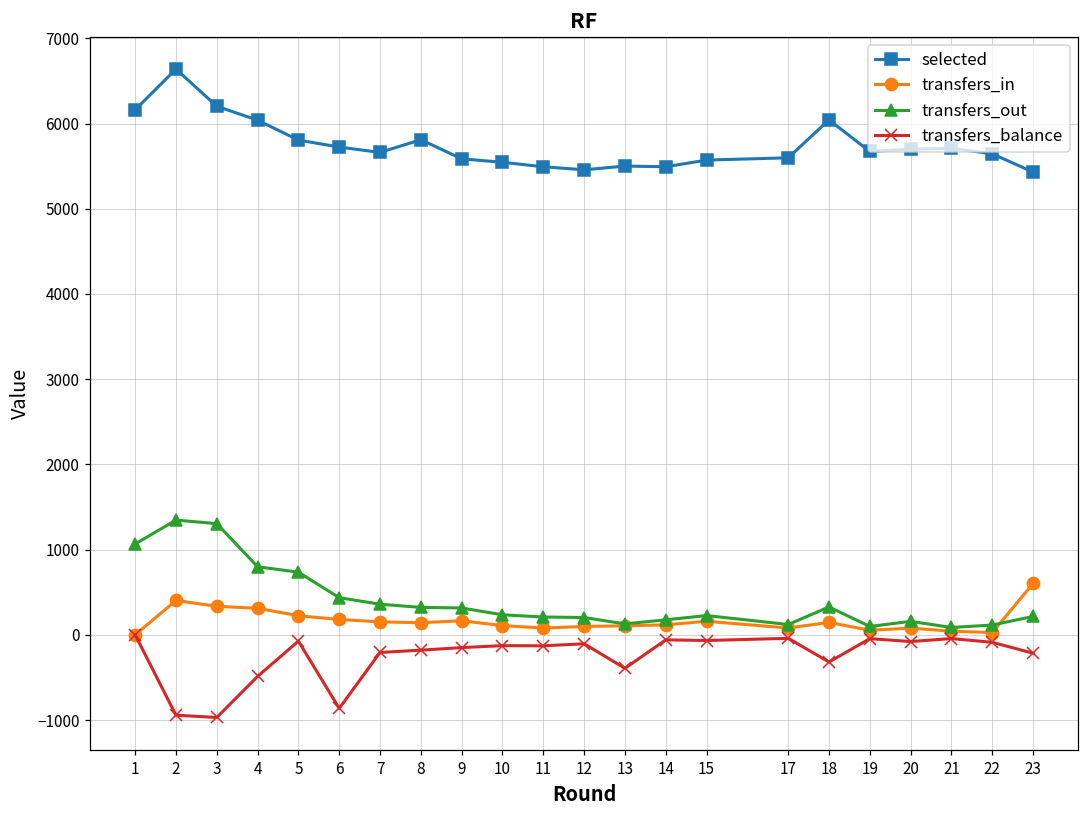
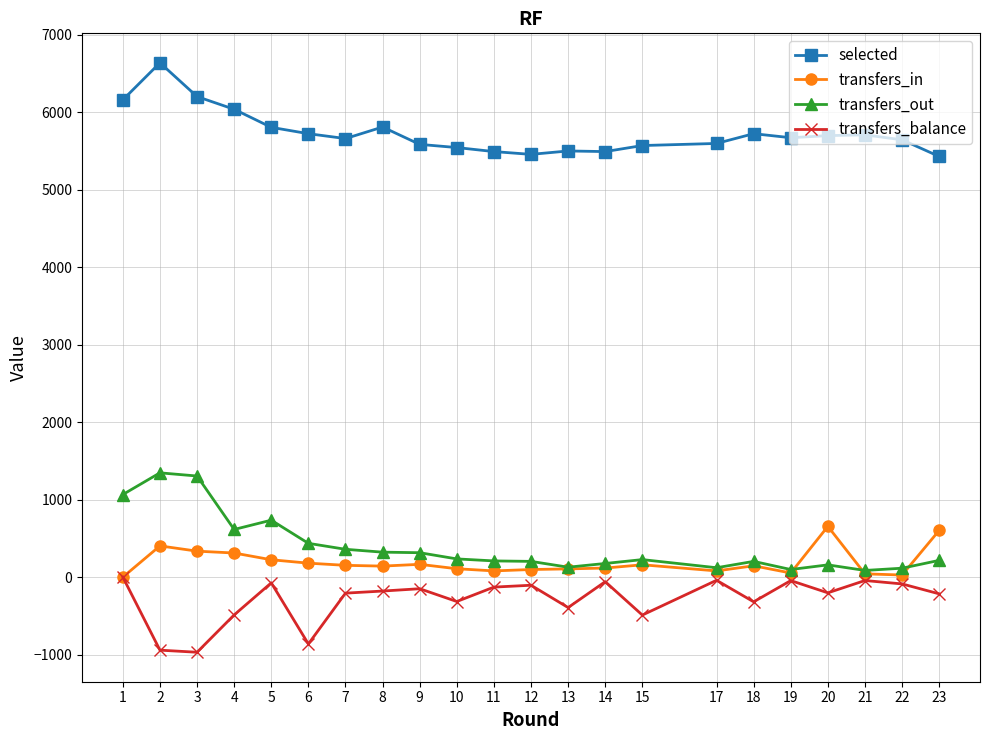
transfers_out, 4: 800 -> 600
transfers_balance, 10: -100 -> -300
transfers_balance, 15: -100 -> -500
selected, 18: 6000 -> 5700
transfers_out, 18: 300 -> 200
transfers_in, 20: 100 -> 700
transfers_balance, 20: -100 -> -200
